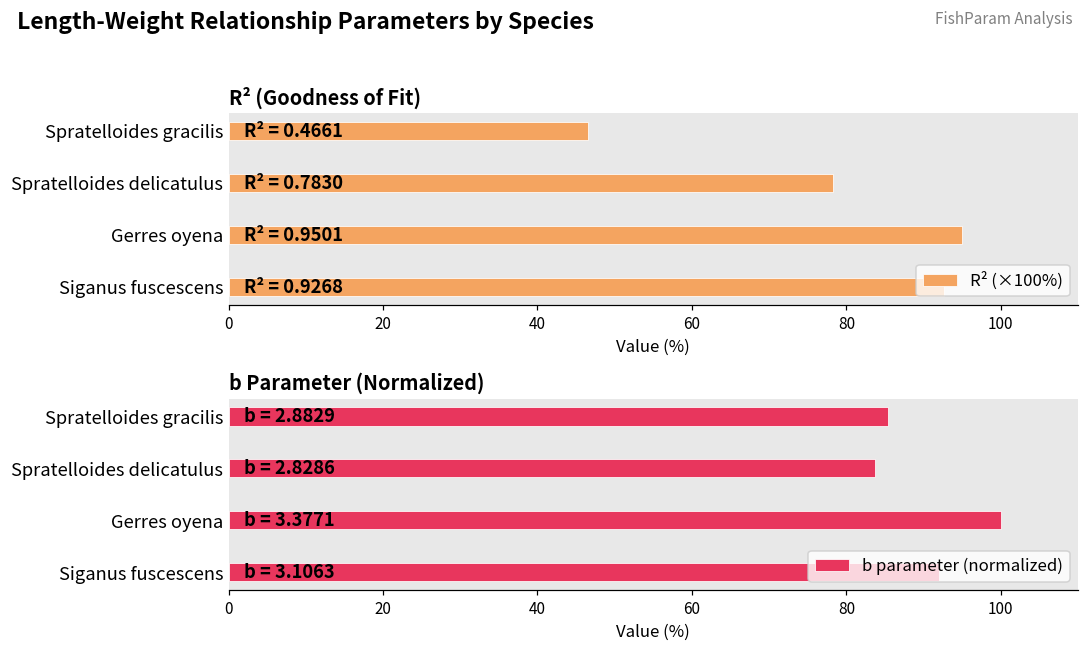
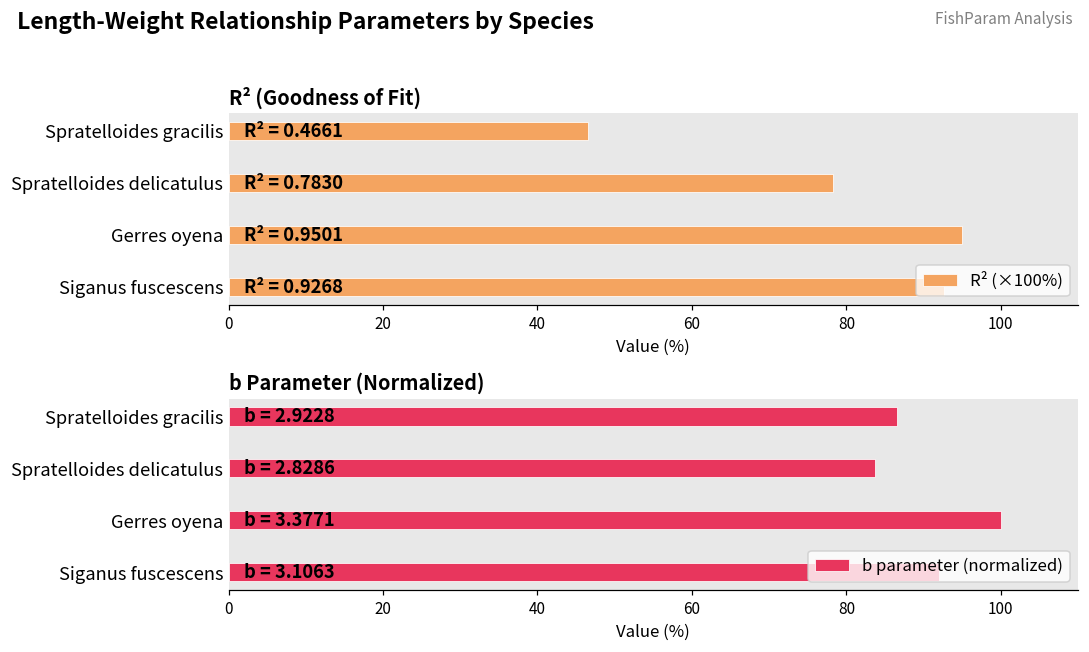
b Parameter (Normalized), Spratelloides gracilis: 2.8829 -> 2.9228
